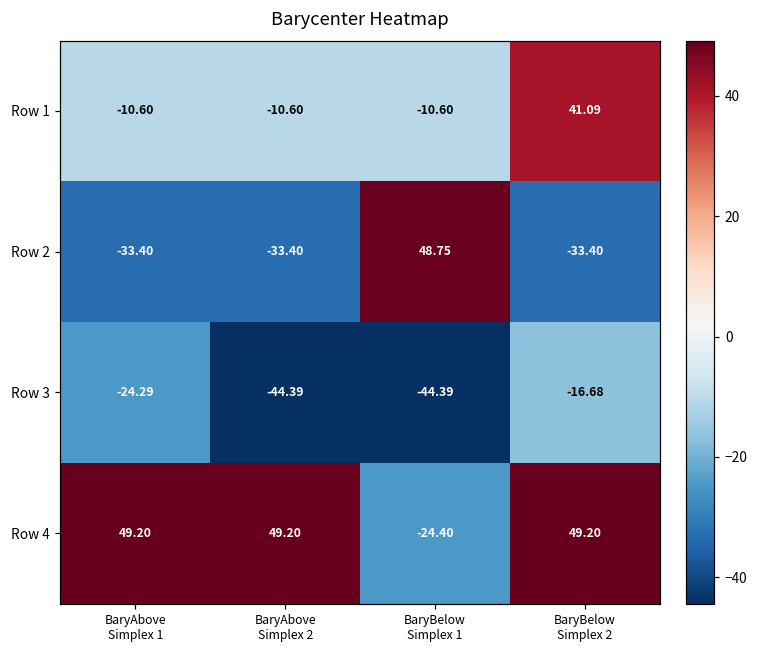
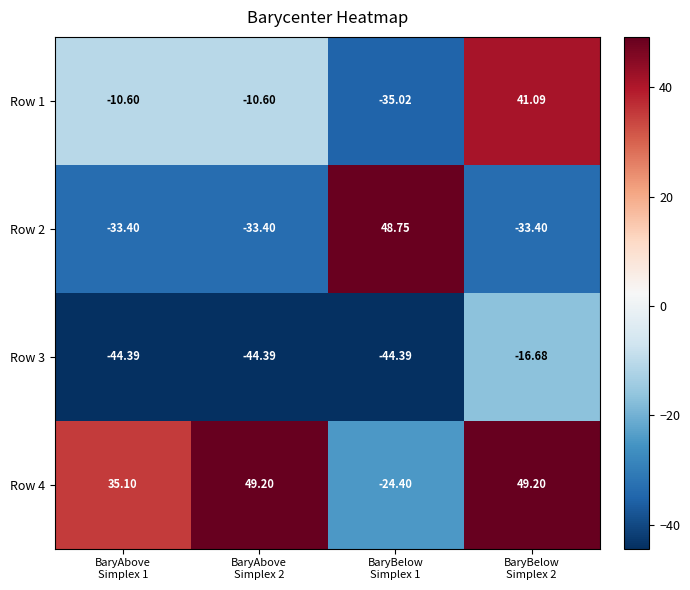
Row 1, BaryBelow Simplex 1: -10.60 -> -35.02
Row 3, BaryAbove Simplex 1: -24.29 -> -44.39
Row 4, BaryAbove Simplex 1: 49.20 -> 35.10
